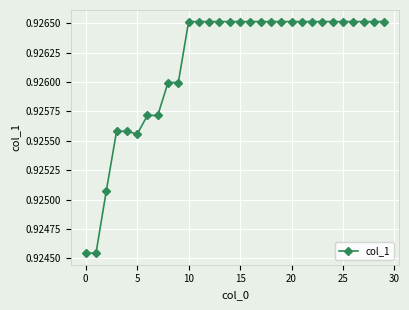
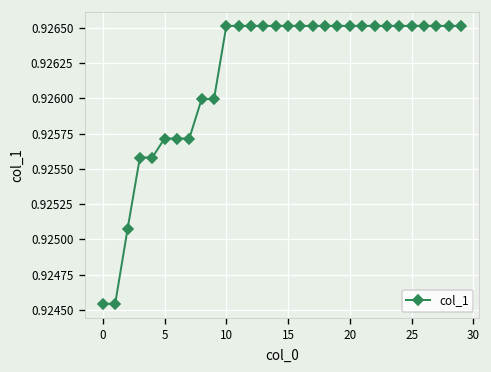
5: 0.92556 -> 0.92572
